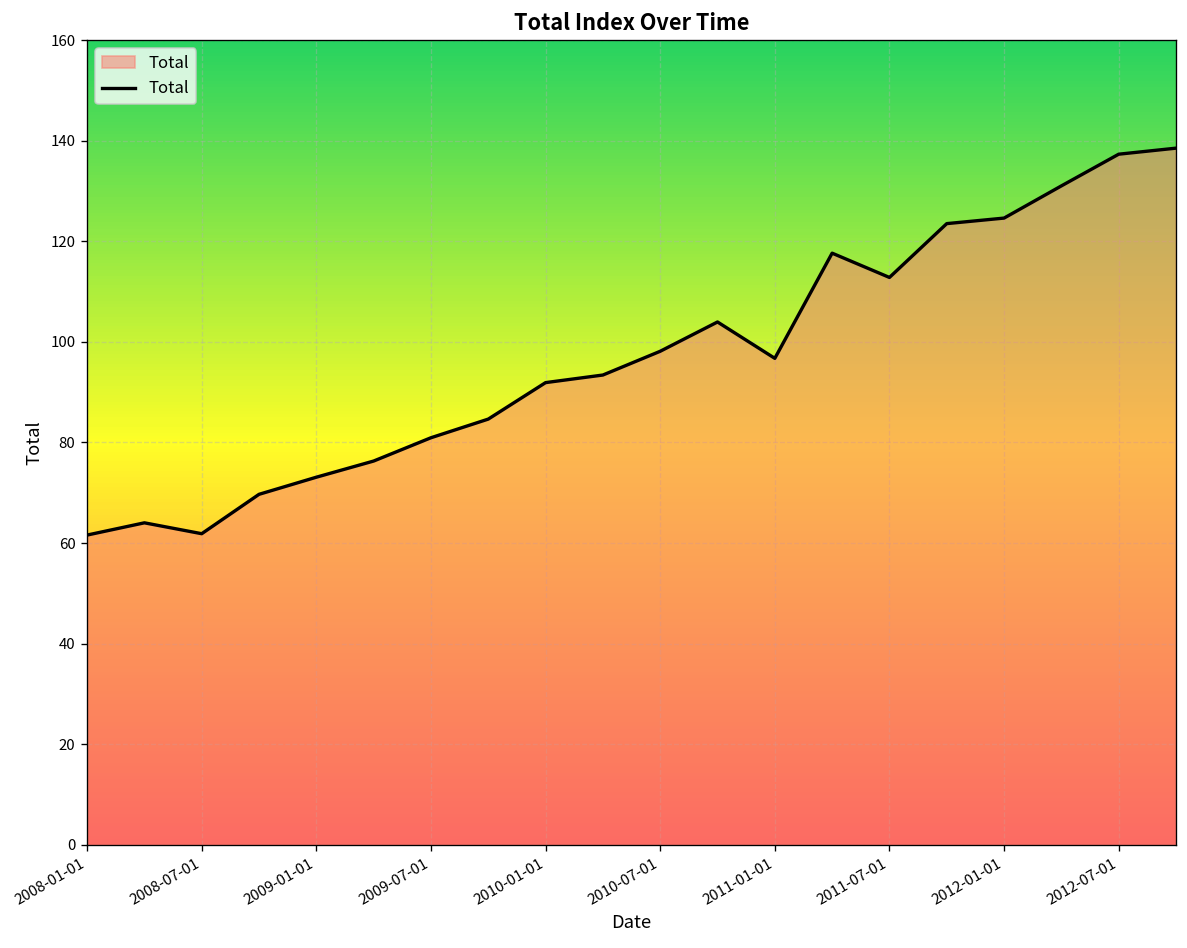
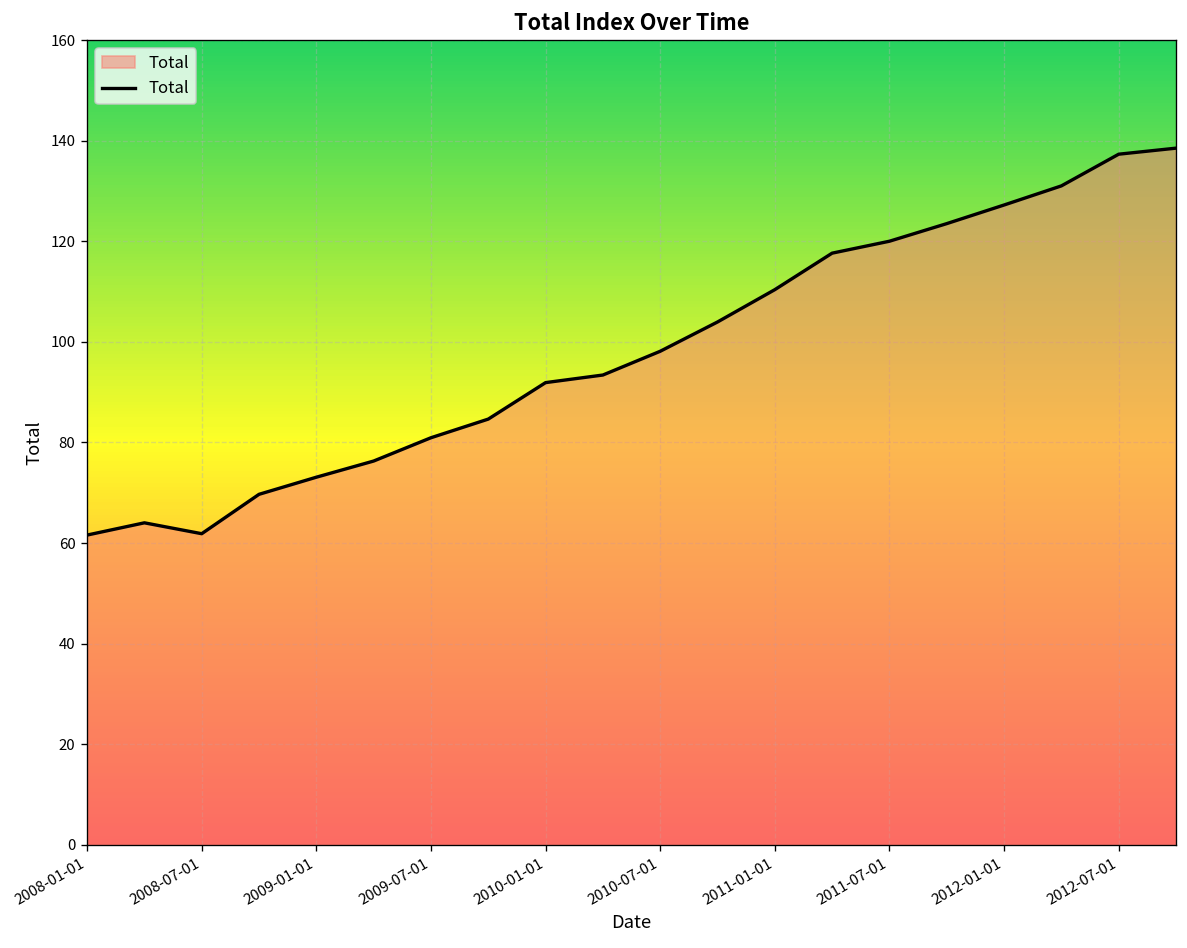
2011-01-01: 97 -> 110
2011-07-01: 113 -> 120
2012-01-01: 125 -> 127
